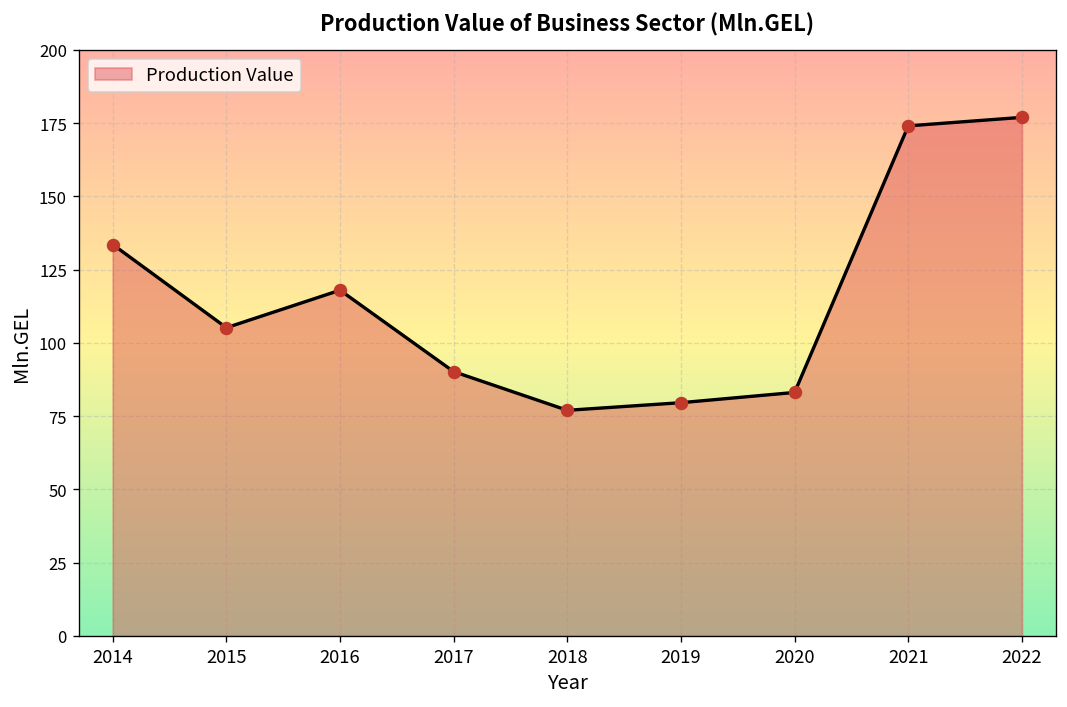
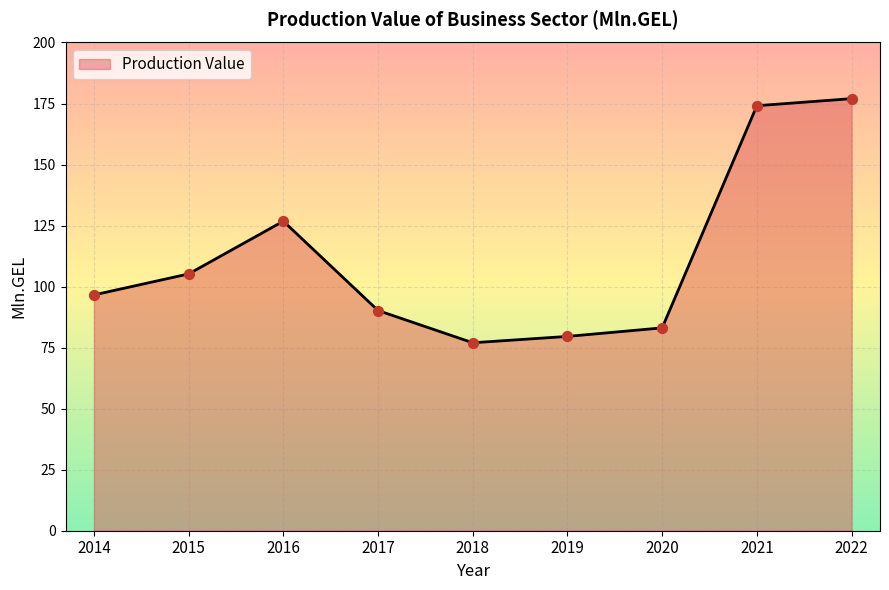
2014: 134 -> 97
2016: 118 -> 127
